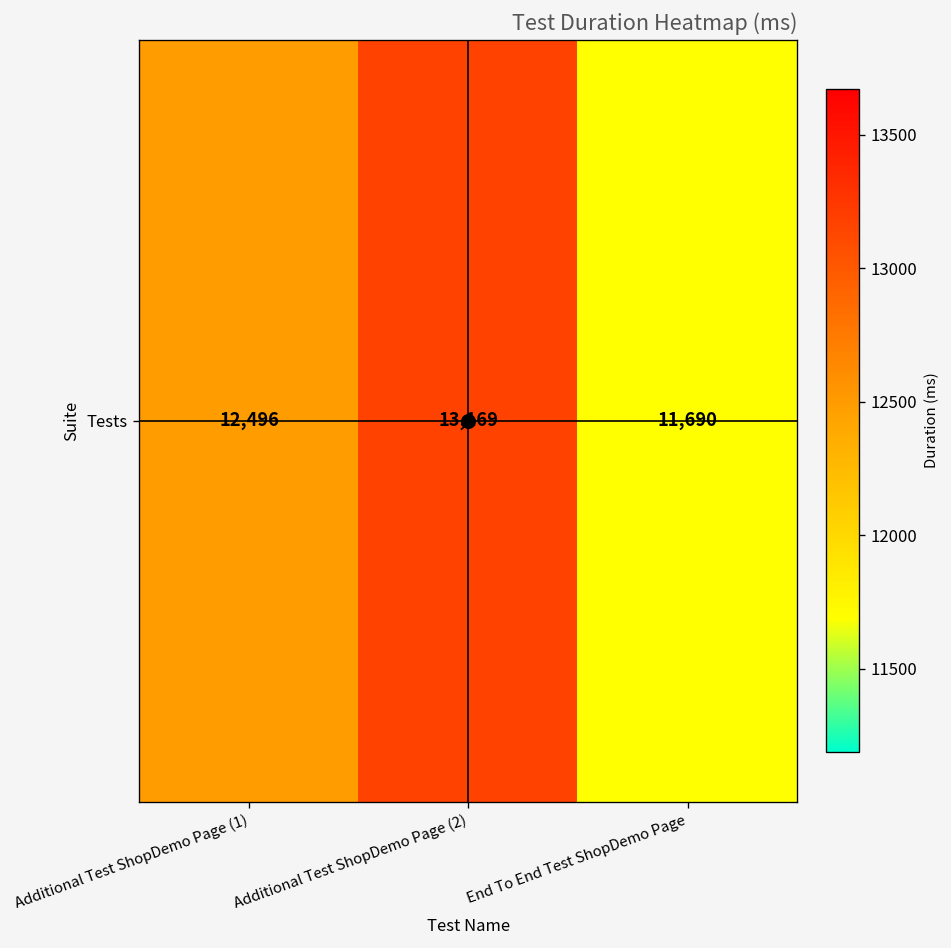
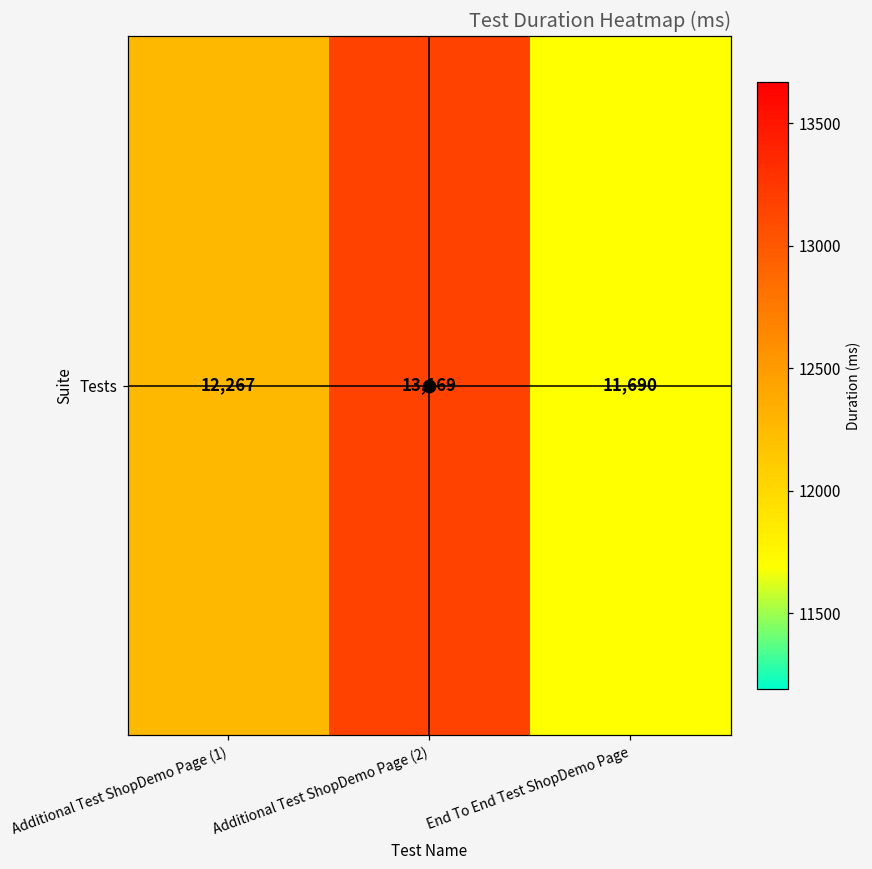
Tests, Additional Test ShopDemo Page (1): 12,496 -> 12,267
